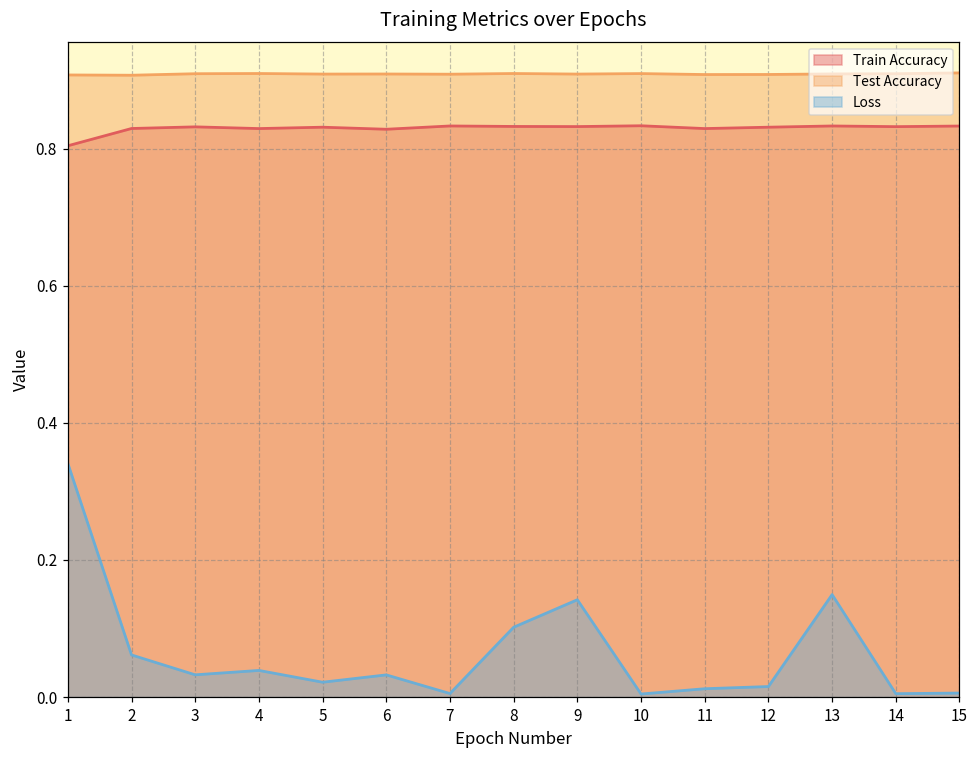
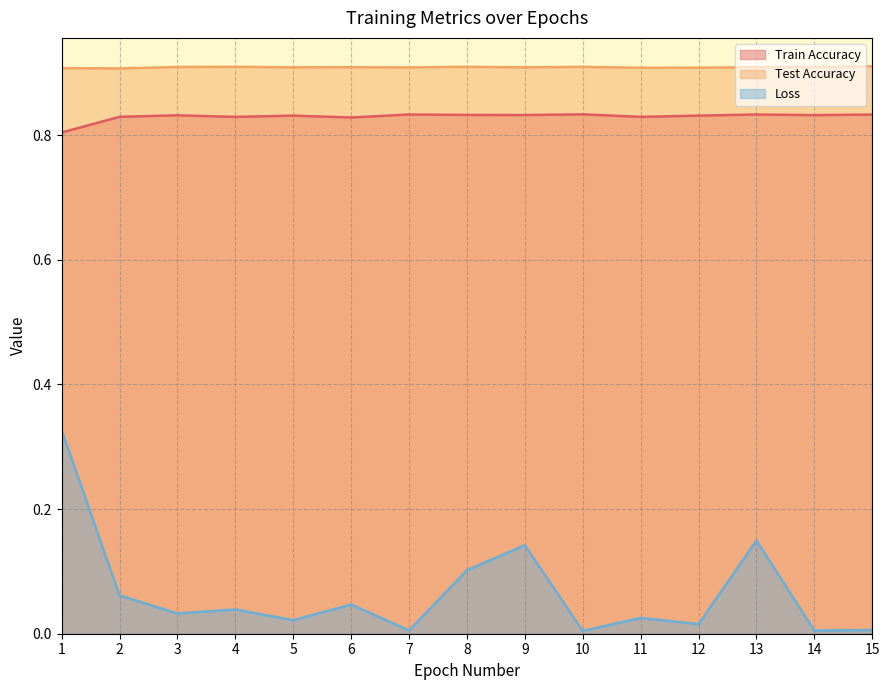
Loss, 1: 0.34 -> 0.33
Loss, 6: 0.03 -> 0.05
Loss, 11: 0.01 -> 0.03
